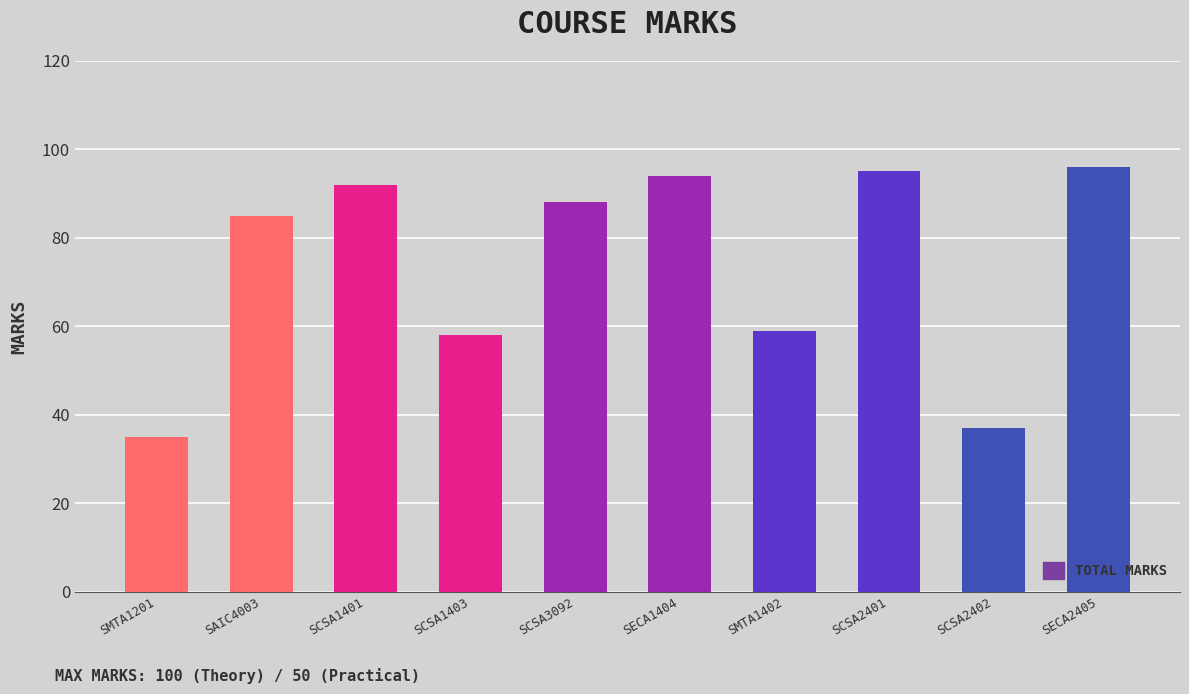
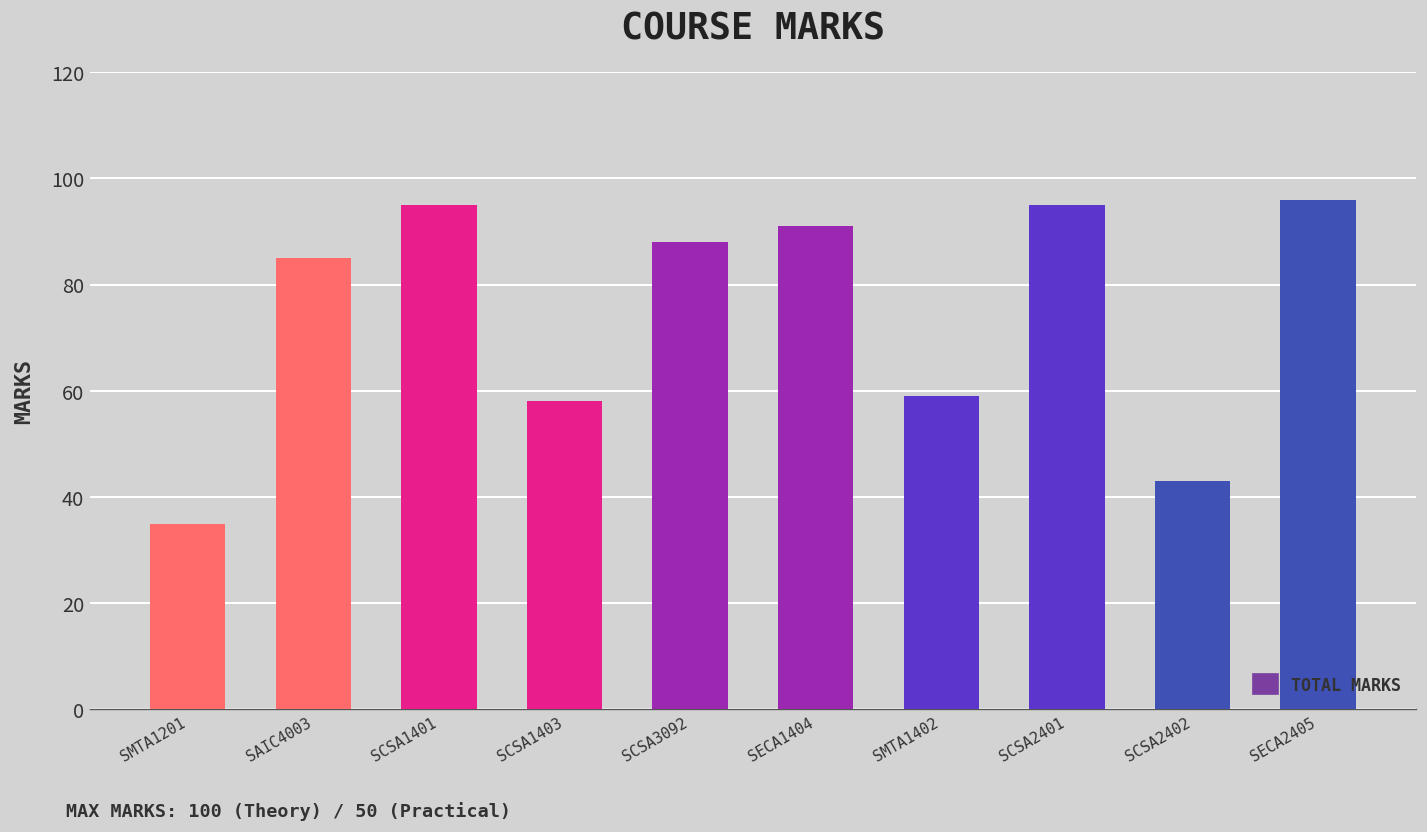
SCSA1401: 92 -> 95
SECA1404: 94 -> 91
SCSA2402: 37 -> 43
